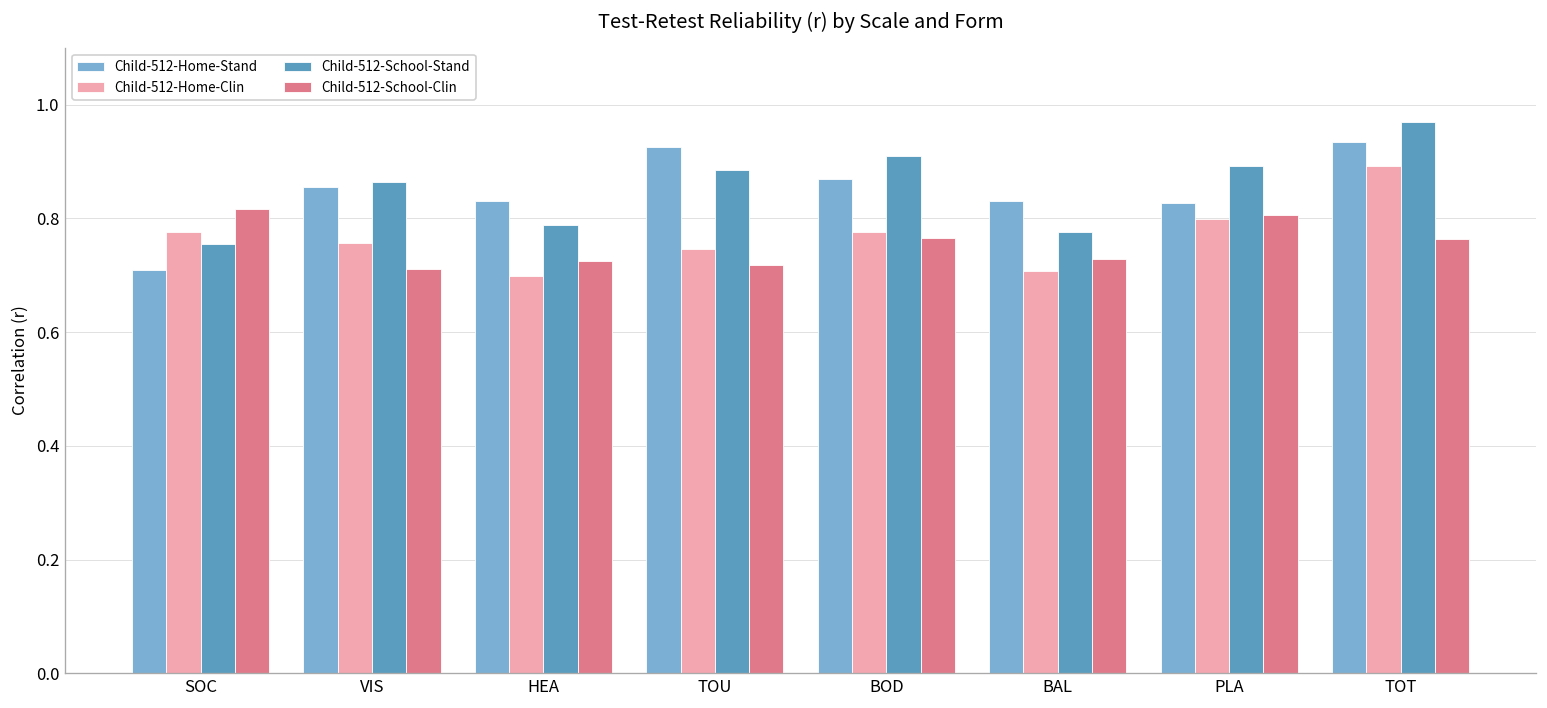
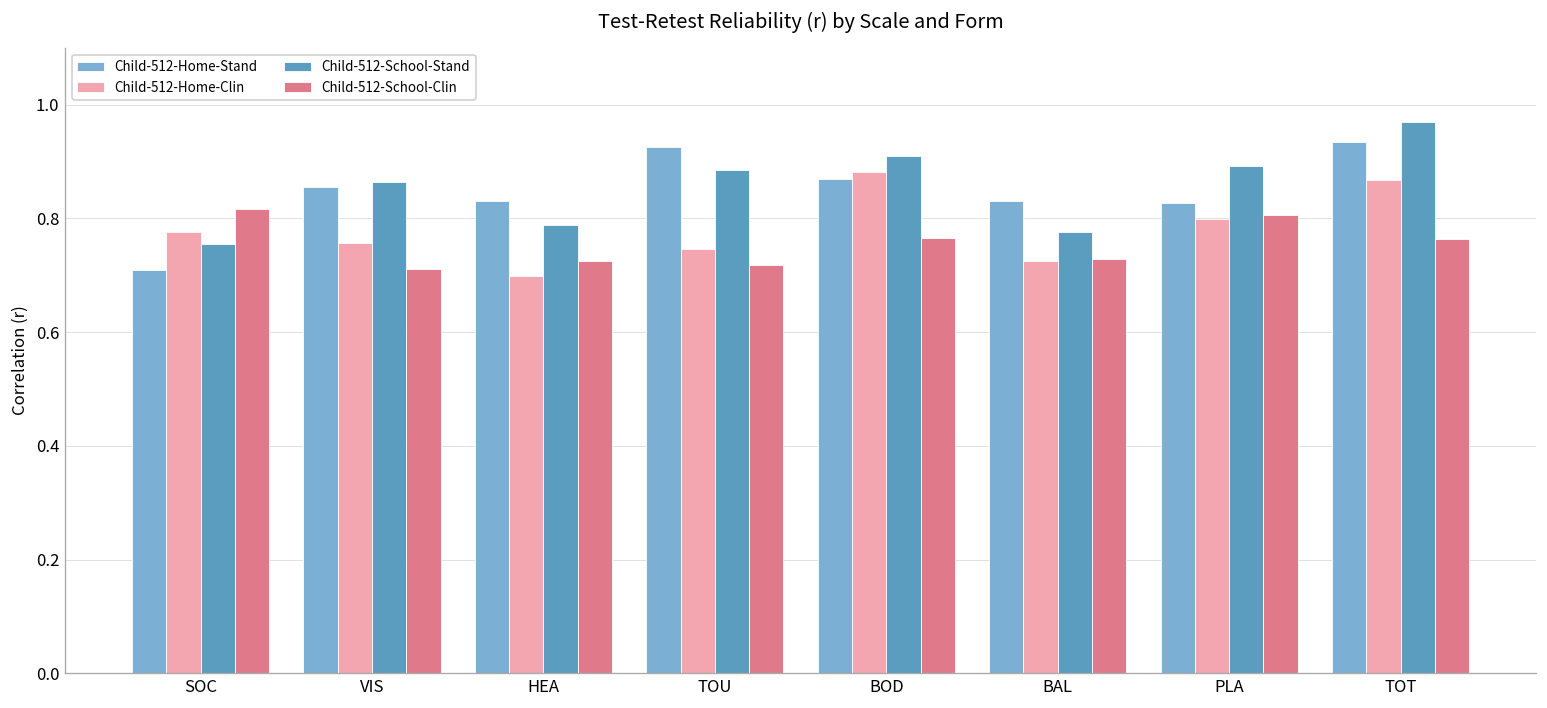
Child-512-Home-Clin, BOD: 0.78 -> 0.88
Child-512-Home-Clin, BAL: 0.71 -> 0.73
Child-512-Home-Clin, TOT: 0.89 -> 0.87
